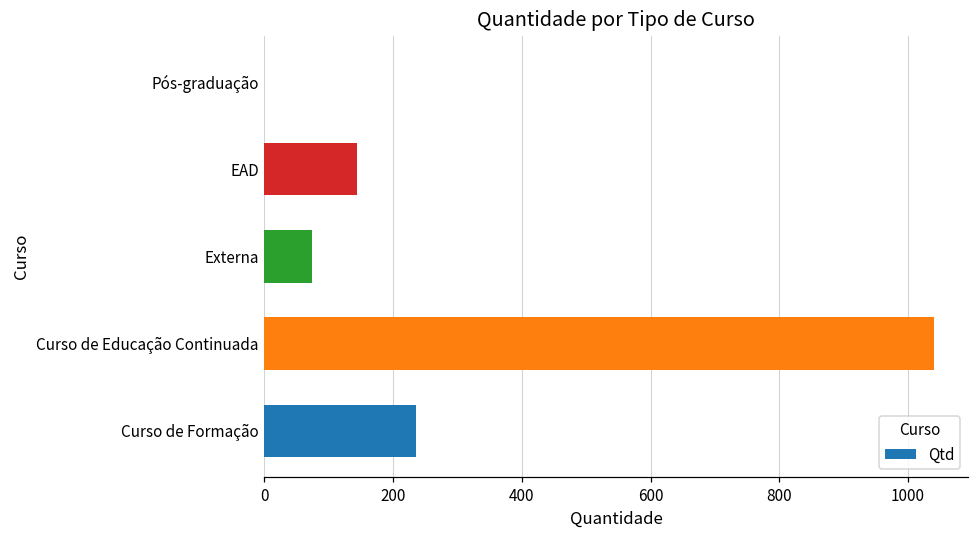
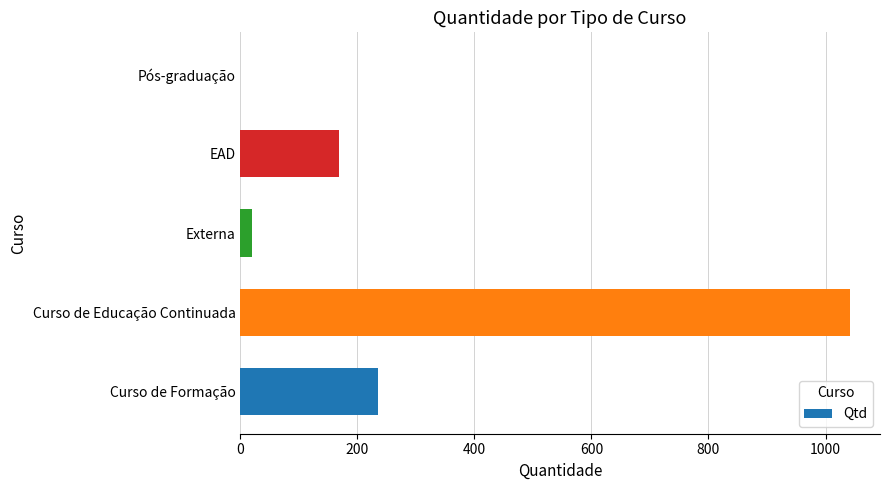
EAD: 140 -> 170
Externa: 70 -> 20
